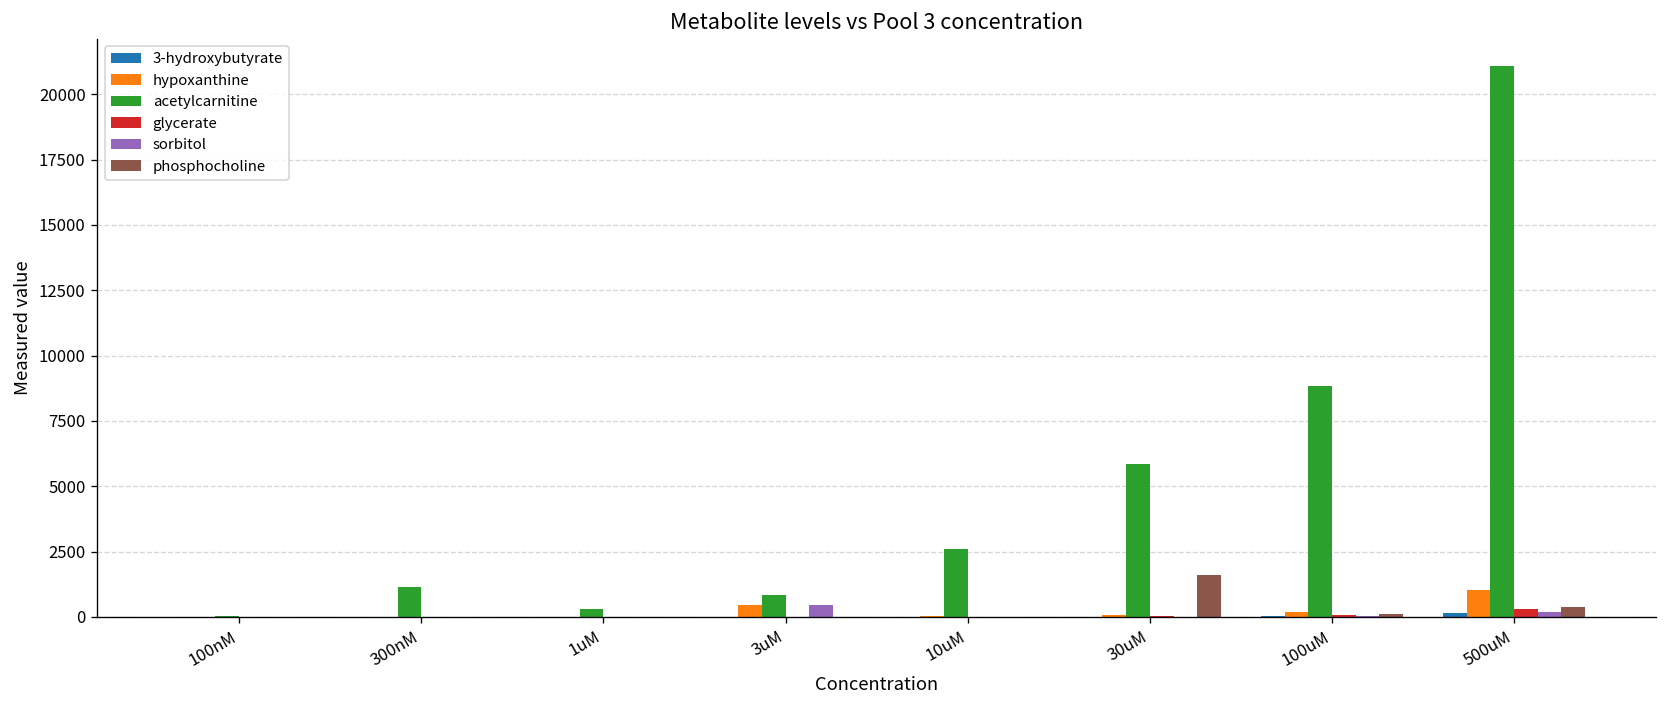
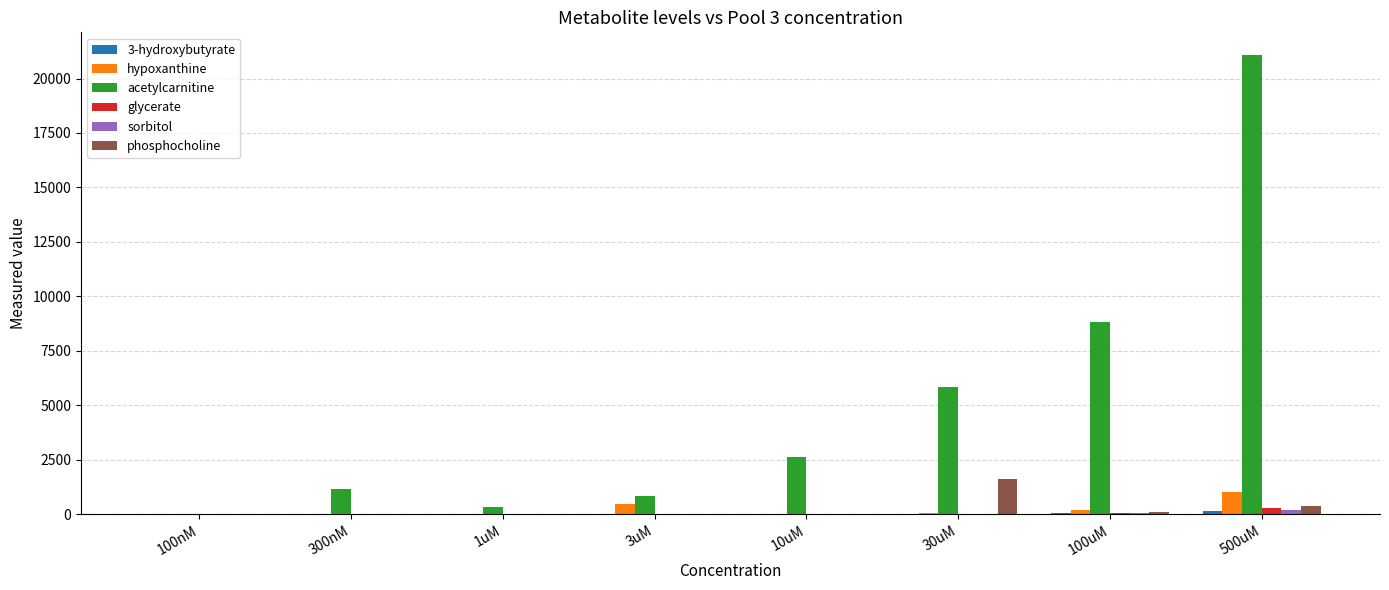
sorbitol, 3uM: 500 -> 0
